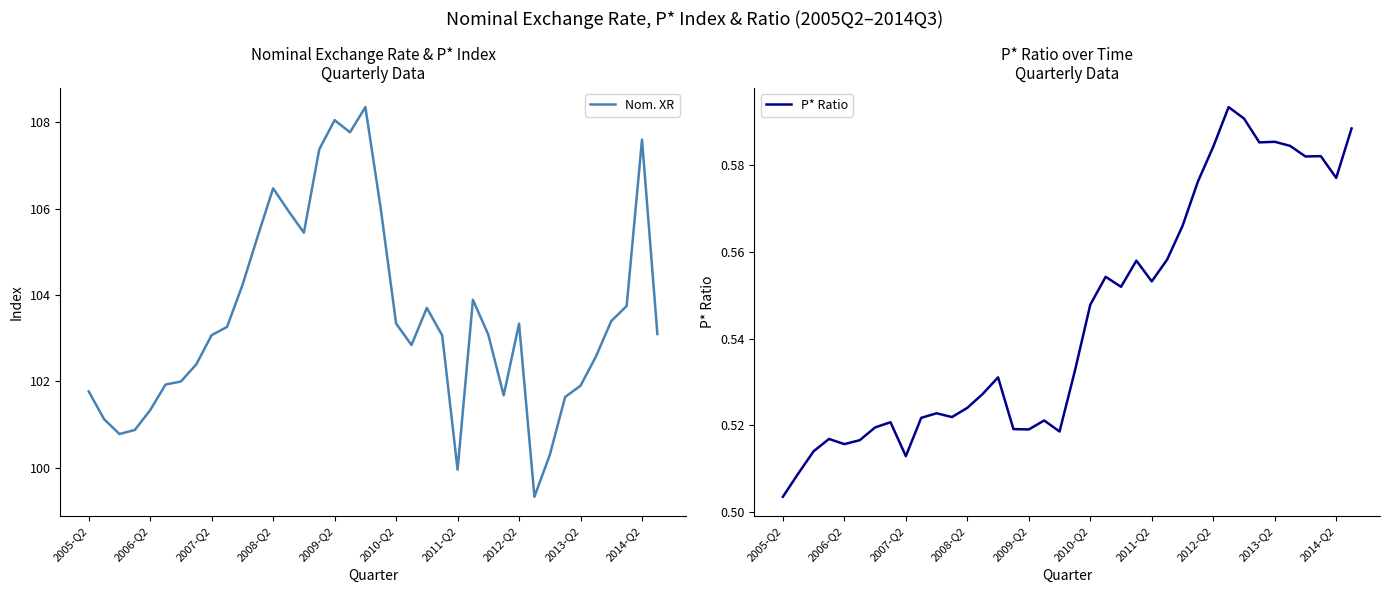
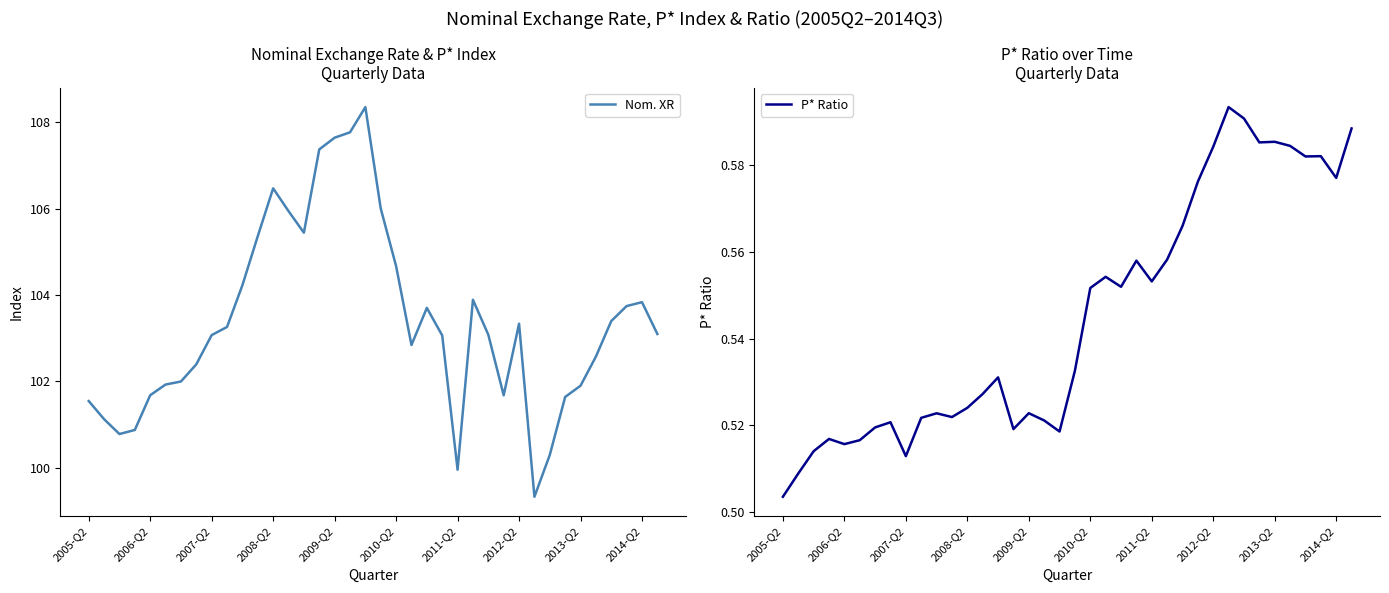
Nominal Exchange Rate & P* Index Quarterly Data, 2005-Q2: 101.8 -> 101.5
Nominal Exchange Rate & P* Index Quarterly Data, 2006-Q2: 101.3 -> 101.7
Nominal Exchange Rate & P* Index Quarterly Data, 2009-Q2: 108.0 -> 107.6
Nominal Exchange Rate & P* Index Quarterly Data, 2010-Q2: 103.3 -> 104.7
Nominal Exchange Rate & P* Index Quarterly Data, 2014-Q2: 107.6 -> 103.8
P* Ratio over Time Quarterly Data, 2009-Q2: 0.519 -> 0.523
P* Ratio over Time Quarterly Data, 2010-Q2: 0.548 -> 0.552
